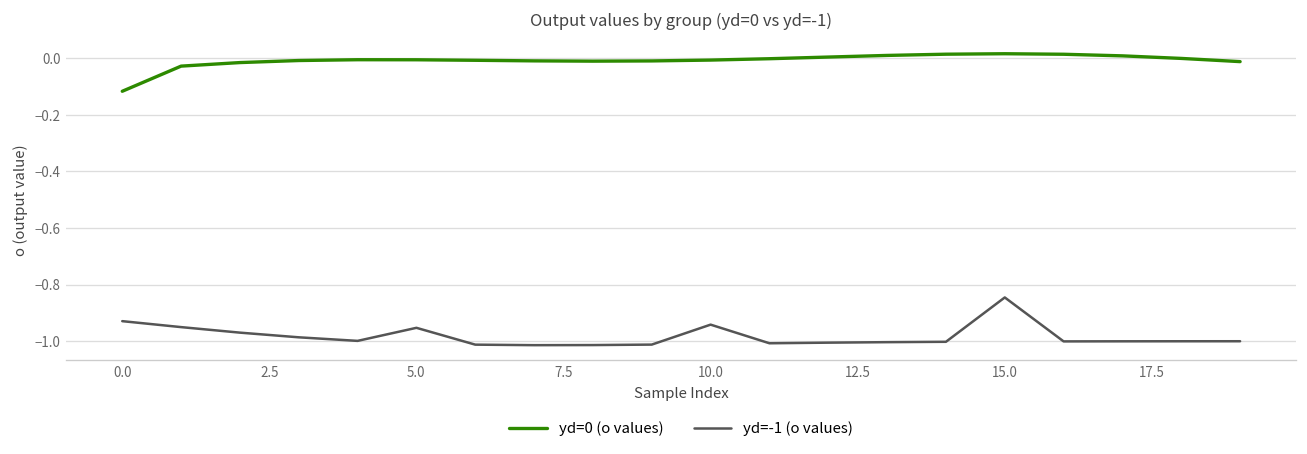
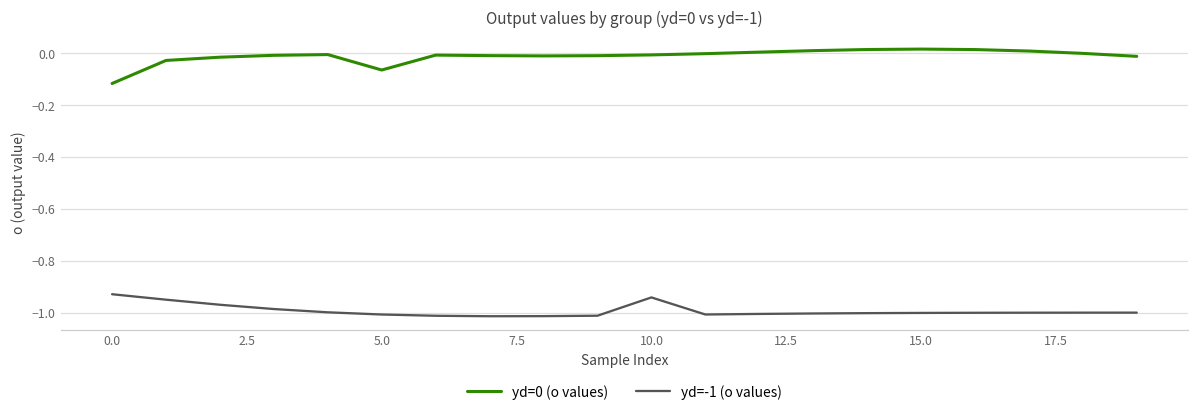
yd=0 (o values), 5.0: -0.01 -> -0.06
yd=-1 (o values), 5.0: -0.95 -> -1.01
yd=-1 (o values), 15.0: -0.85 -> -1.00
